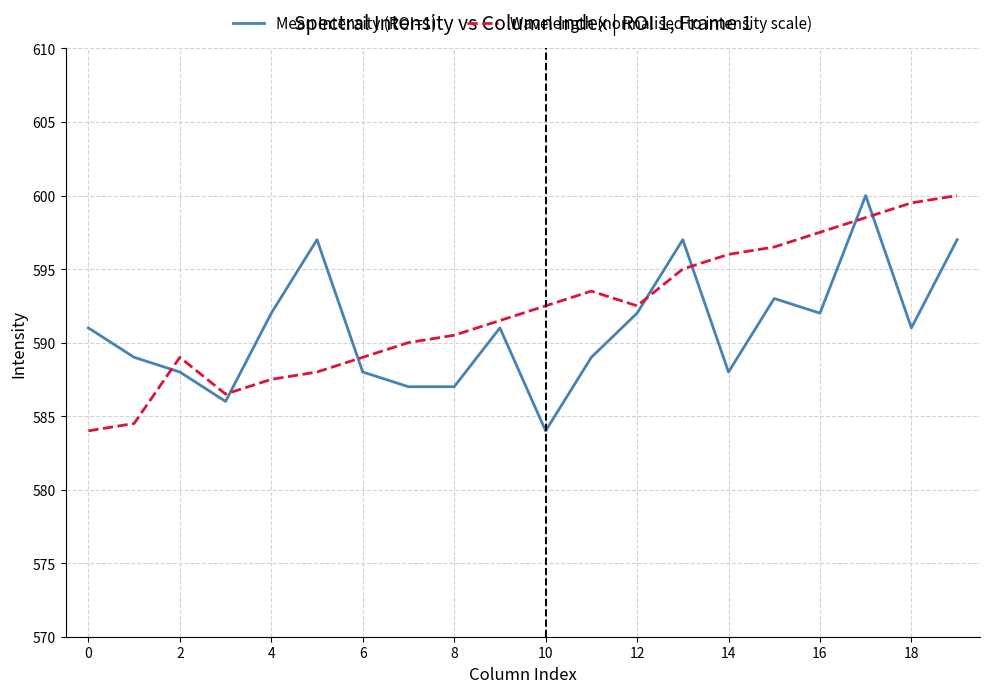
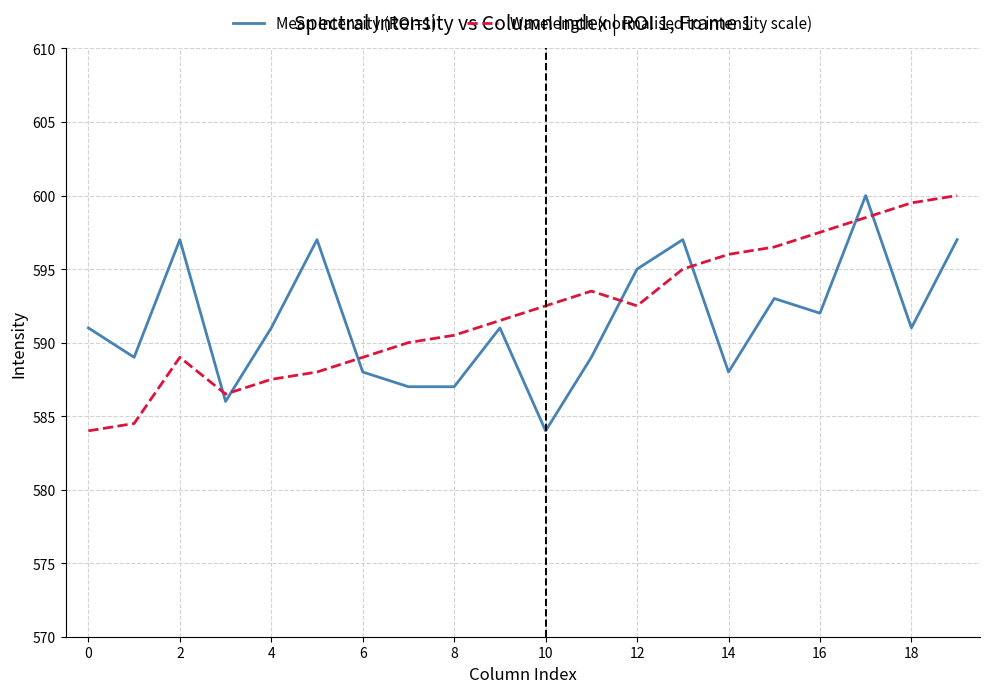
Mean Intensity (ROI=1), 2: 588 -> 597
Mean Intensity (ROI=1), 4: 592 -> 591
Mean Intensity (ROI=1), 12: 592 -> 595
